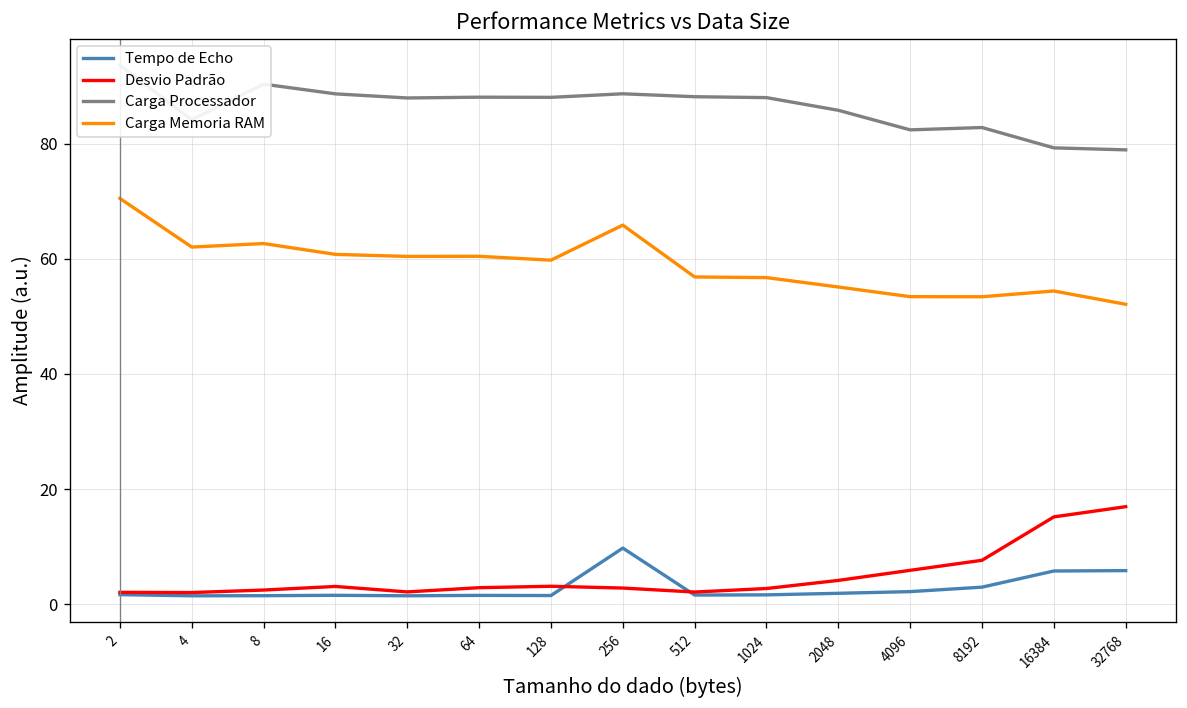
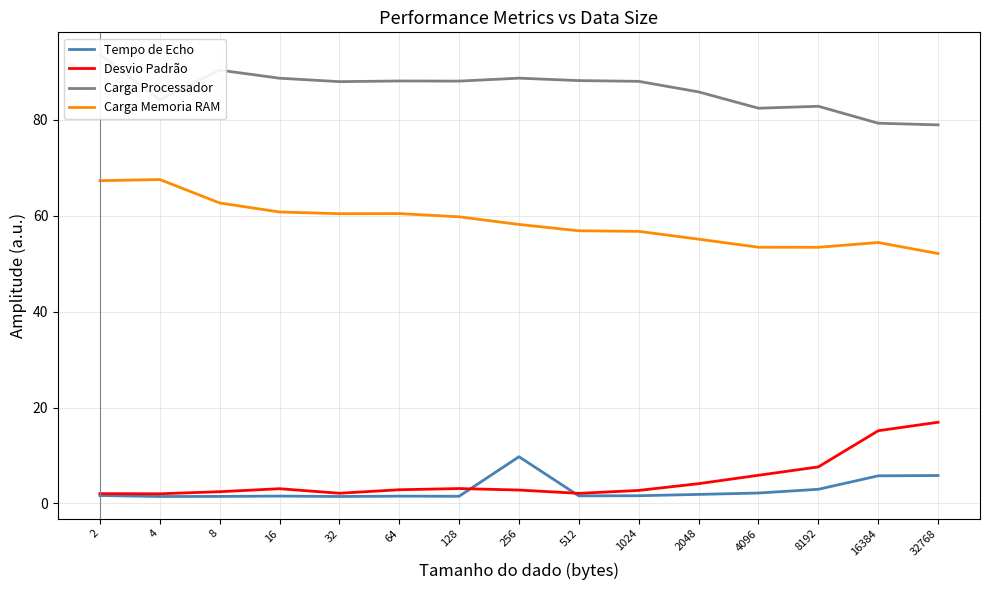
Carga Memoria RAM, 2: 71 -> 67
Carga Memoria RAM, 4: 62 -> 68
Carga Memoria RAM, 256: 66 -> 58
